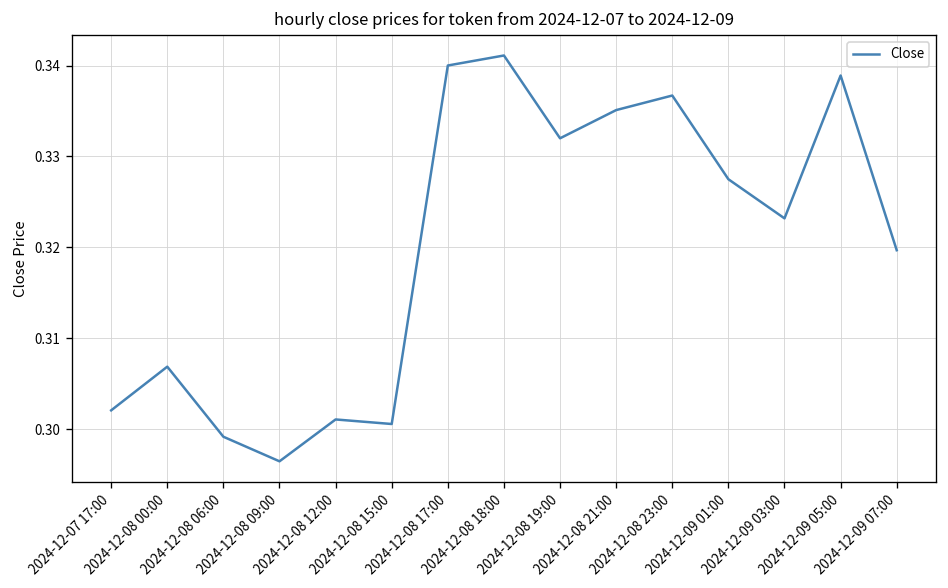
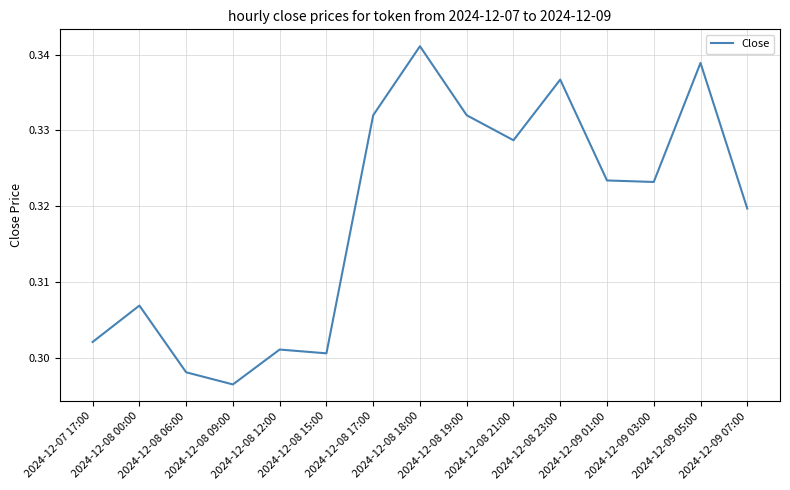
2024-12-08 06:00: 0.299 -> 0.298
2024-12-08 17:00: 0.340 -> 0.332
2024-12-08 21:00: 0.335 -> 0.329
2024-12-09 01:00: 0.328 -> 0.323
